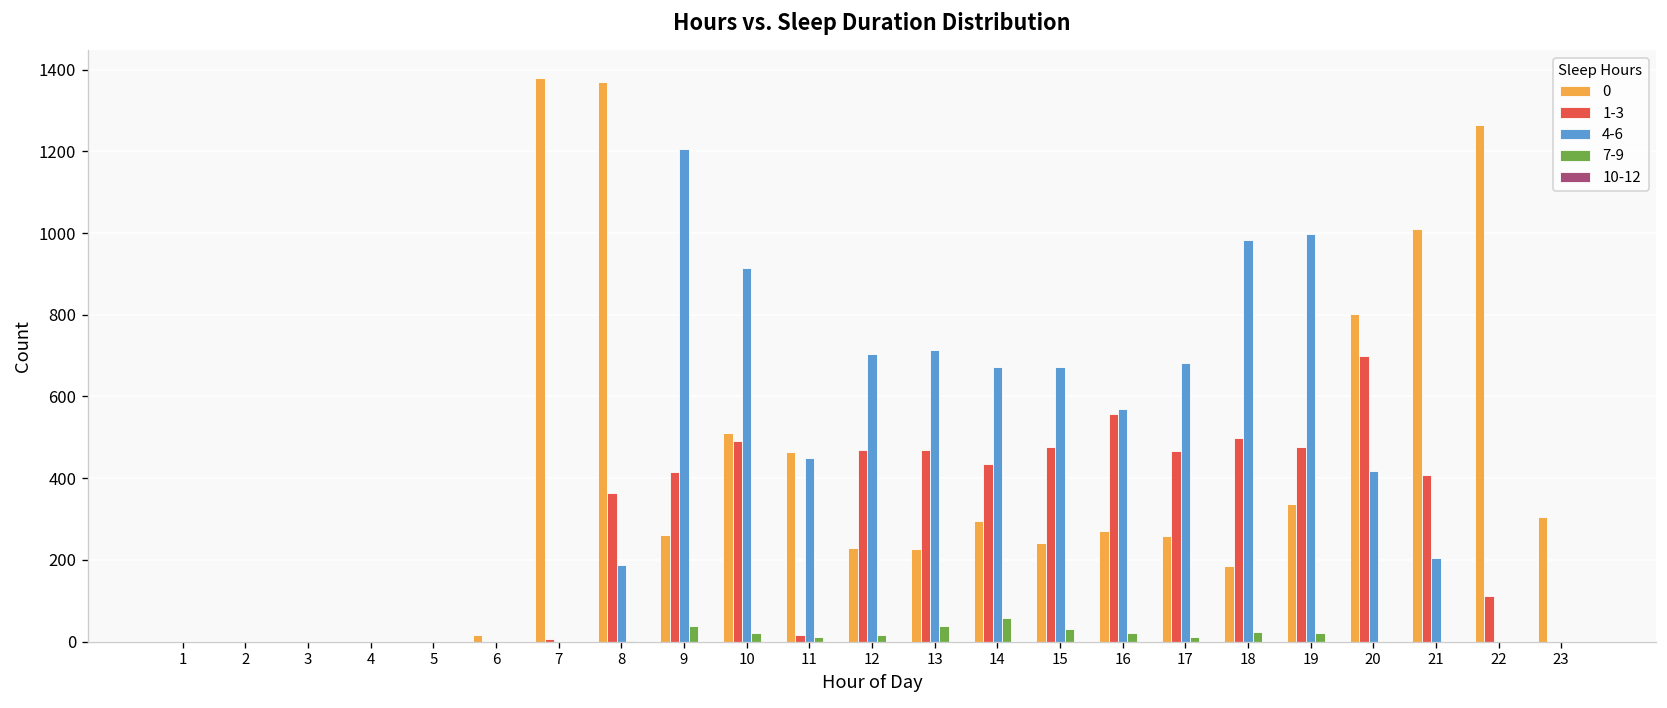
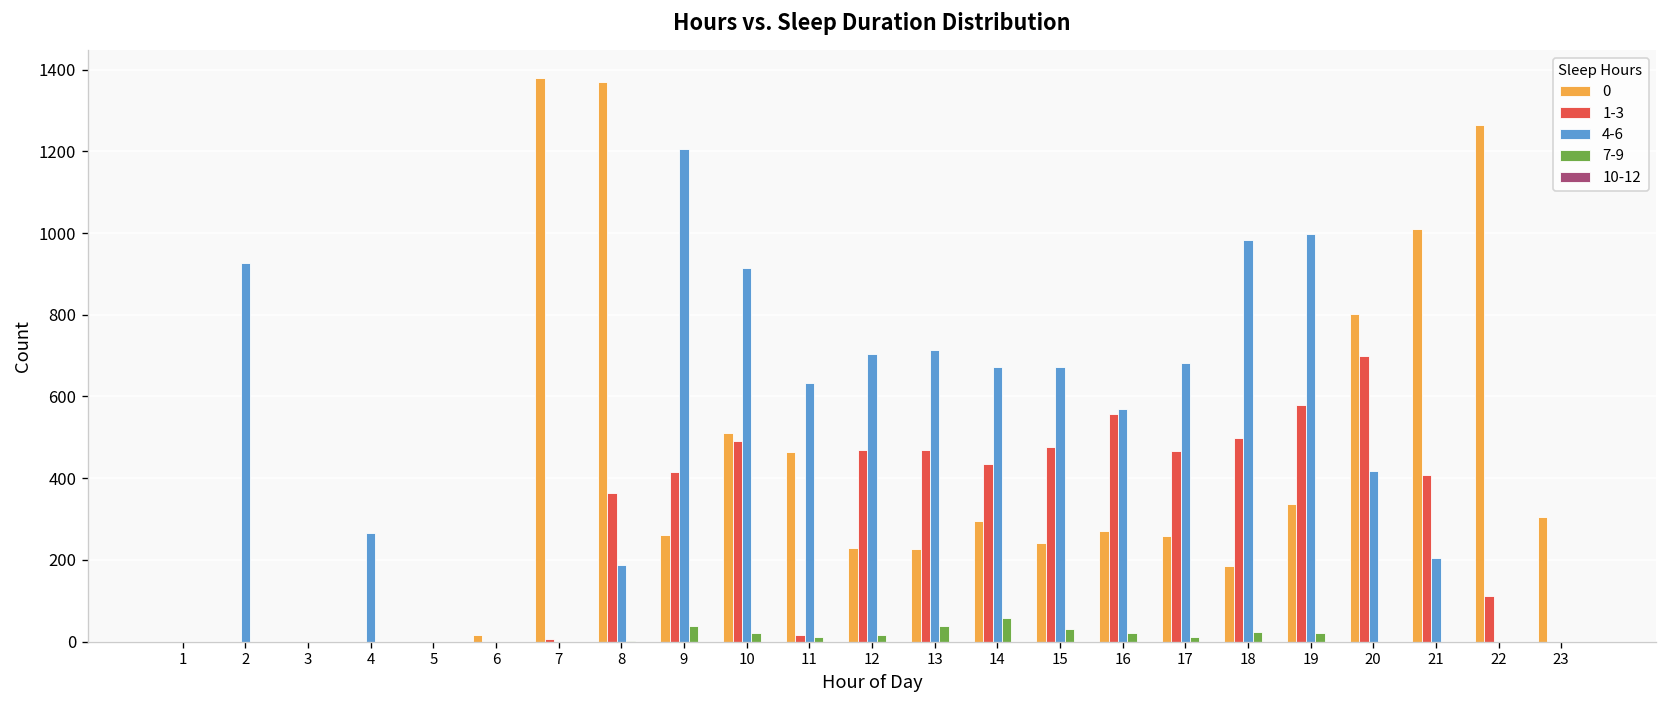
4-6, 2: 0 -> 930
4-6, 4: 0 -> 270
4-6, 11: 450 -> 630
1-3, 19: 480 -> 580
